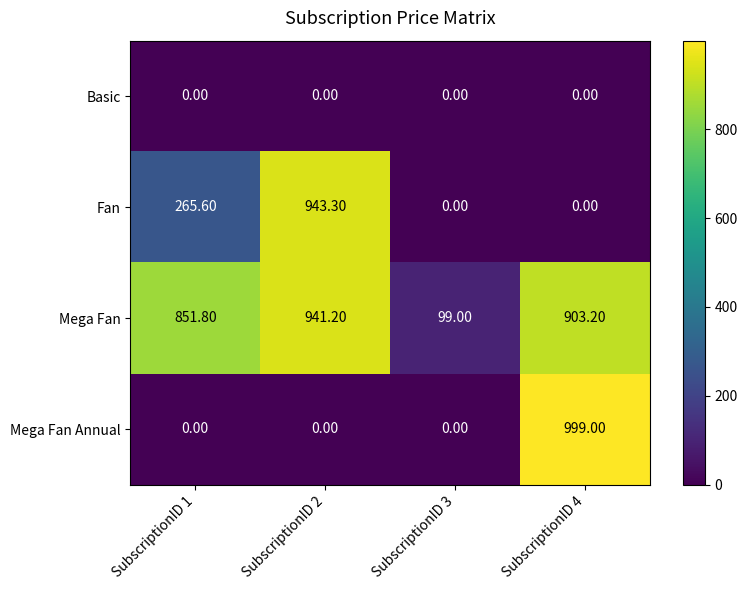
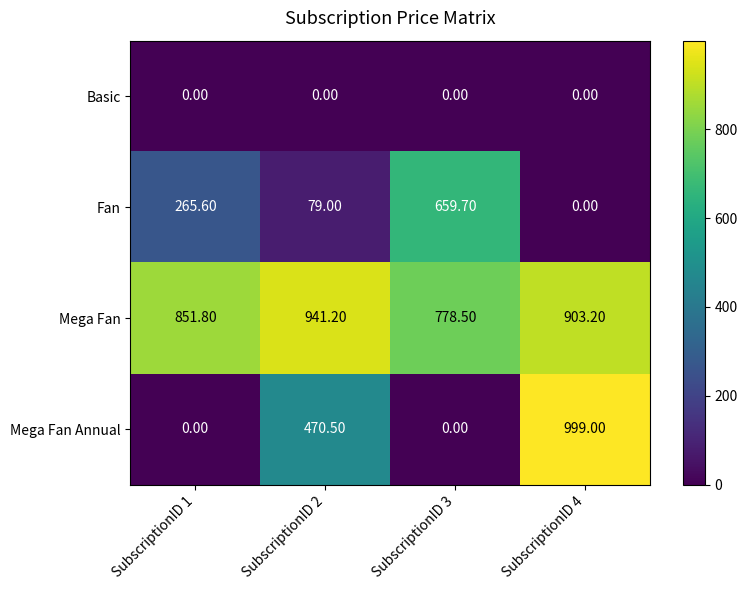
Fan, SubscriptionID 2: 943.30 -> 79.00
Fan, SubscriptionID 3: 0.00 -> 659.70
Mega Fan, SubscriptionID 3: 99.00 -> 778.50
Mega Fan Annual, SubscriptionID 2: 0.00 -> 470.50
